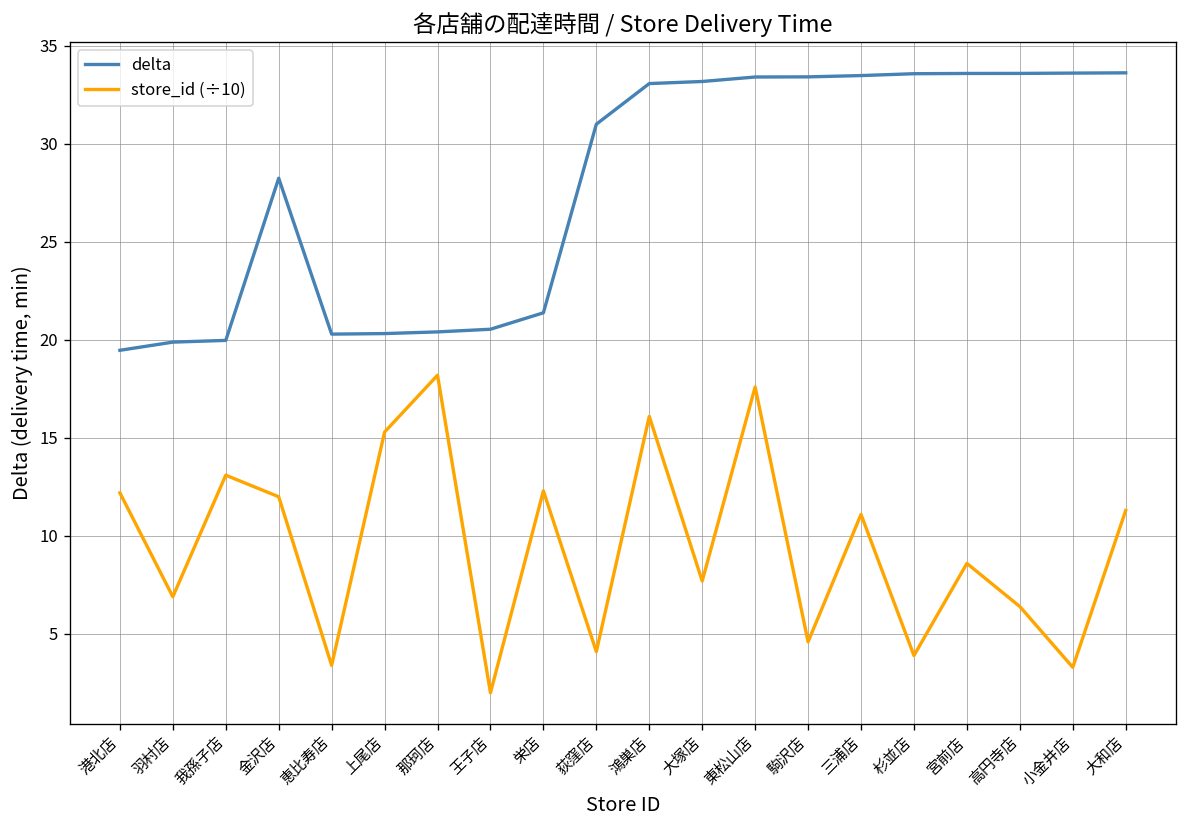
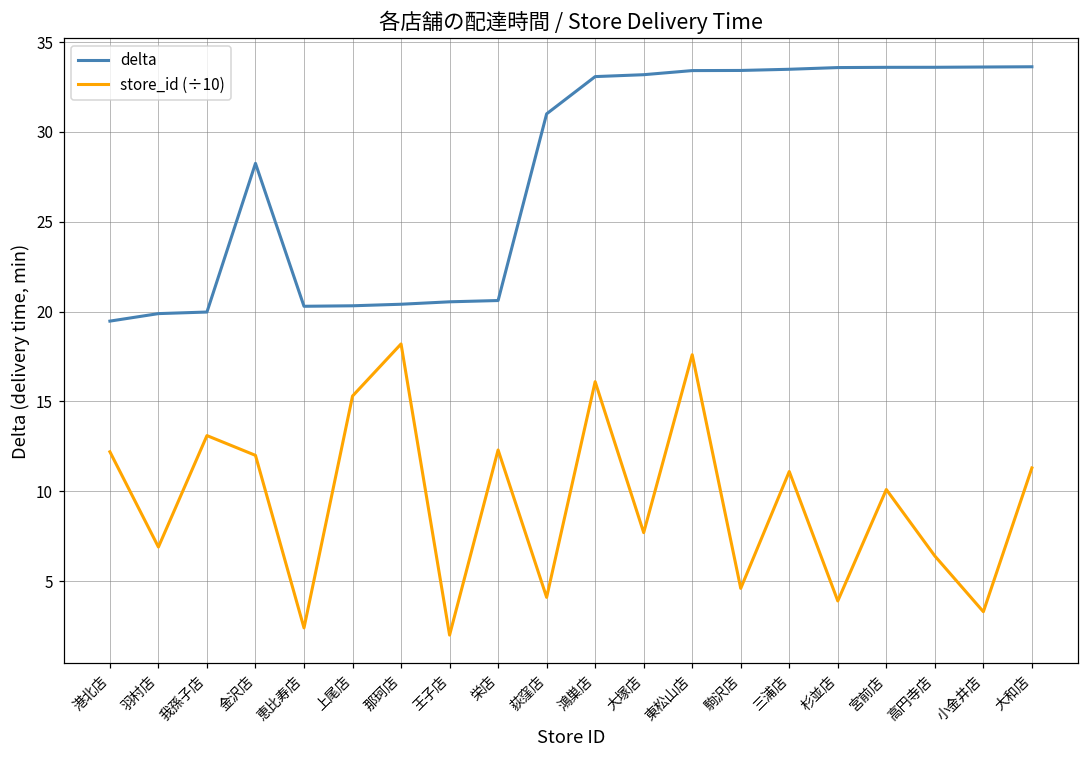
store_id (÷10), 恵比寿店: 3.4 -> 2.4
delta, 栄店: 21.4 -> 20.6
store_id (÷10), 宮前店: 8.6 -> 10.1
